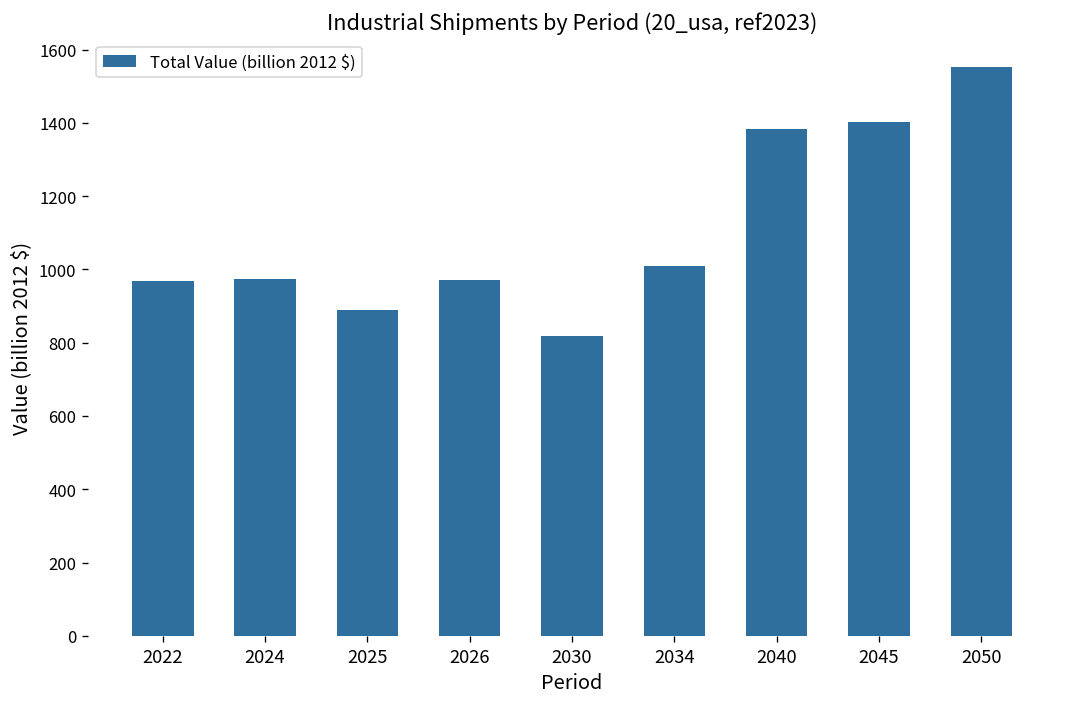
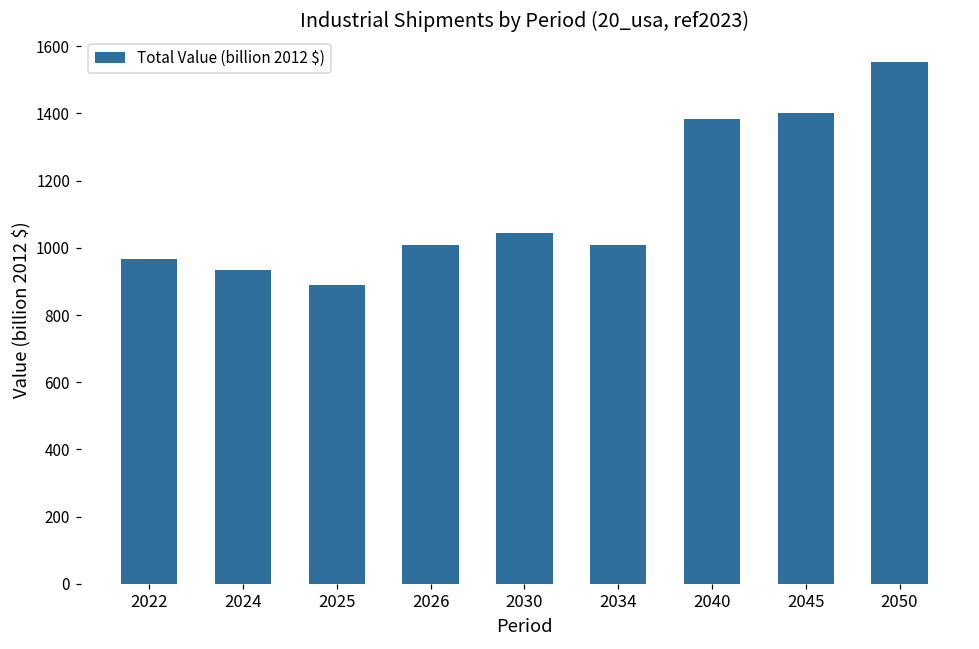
2024: 970 -> 940
2026: 970 -> 1010
2030: 820 -> 1040
